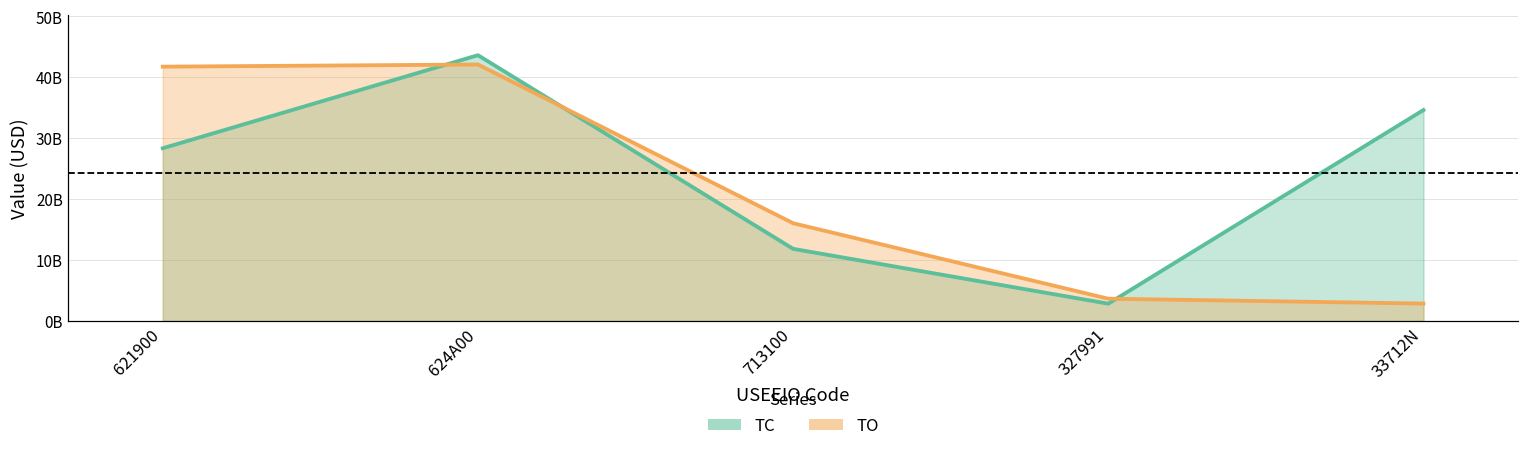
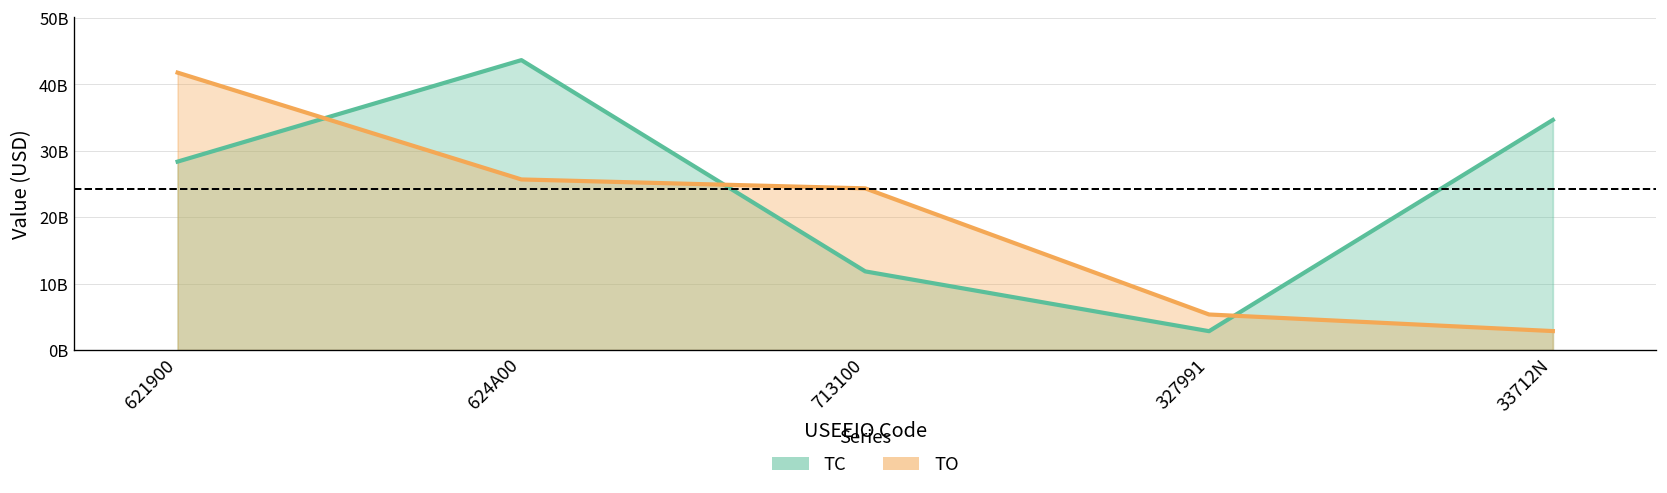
TO, 624A00: 42000000000 -> 26000000000
TO, 713100: 16000000000 -> 24000000000
TO, 327991: 4000000000 -> 5000000000
